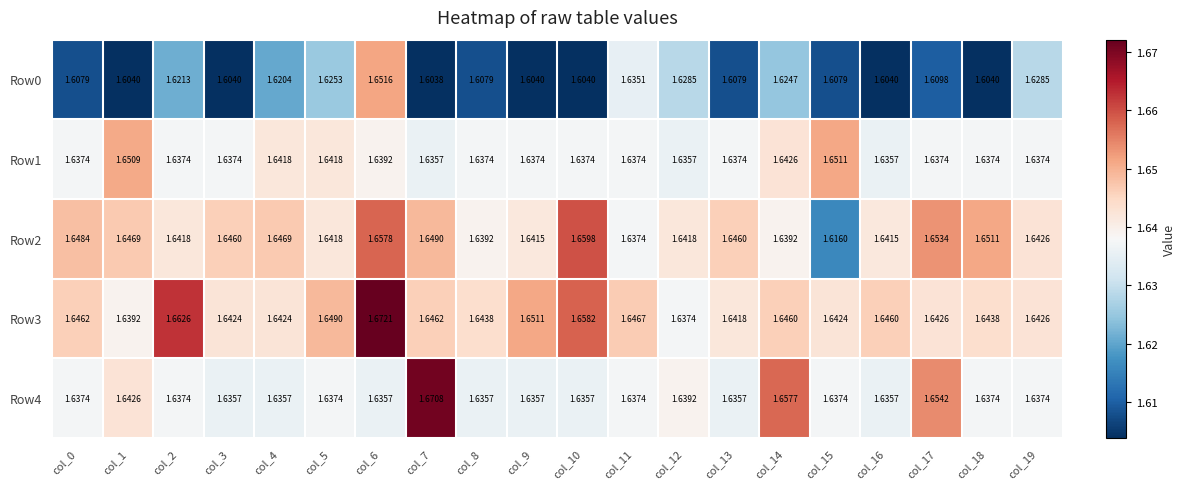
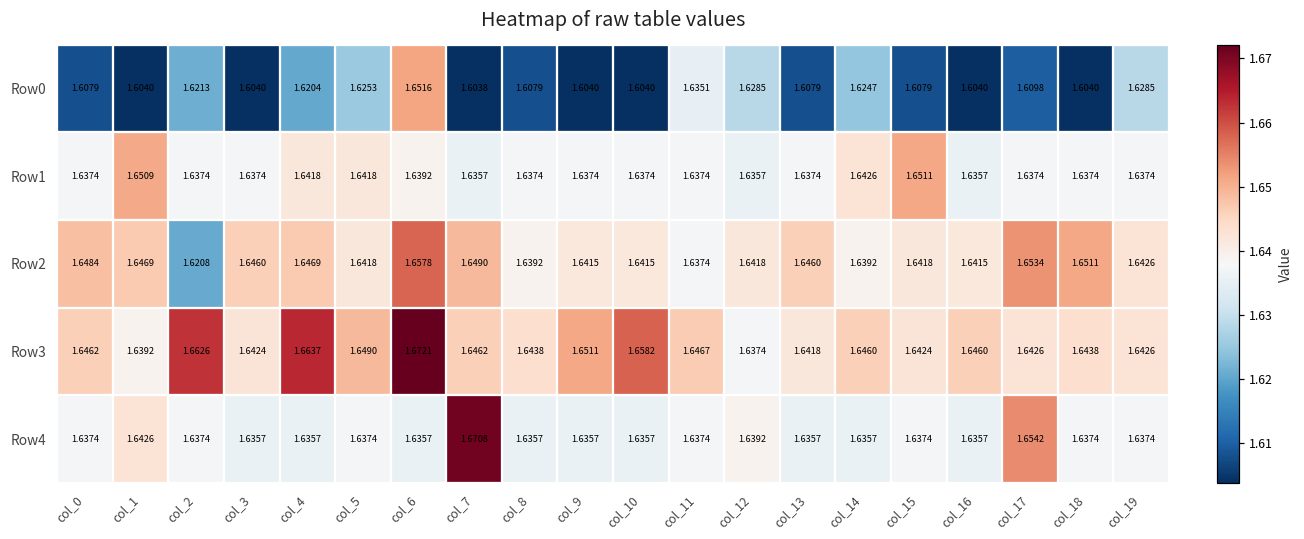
Row2, col_2: 1.6418 -> 1.6208
Row2, col_10: 1.6598 -> 1.6415
Row2, col_15: 1.6160 -> 1.6418
Row3, col_4: 1.6424 -> 1.6637
Row4, col_14: 1.6577 -> 1.6357
